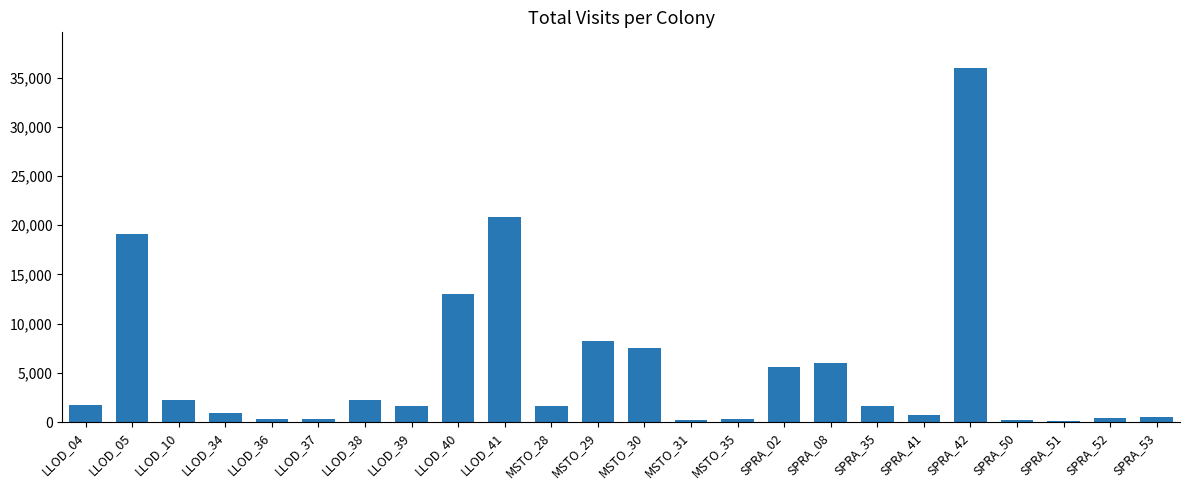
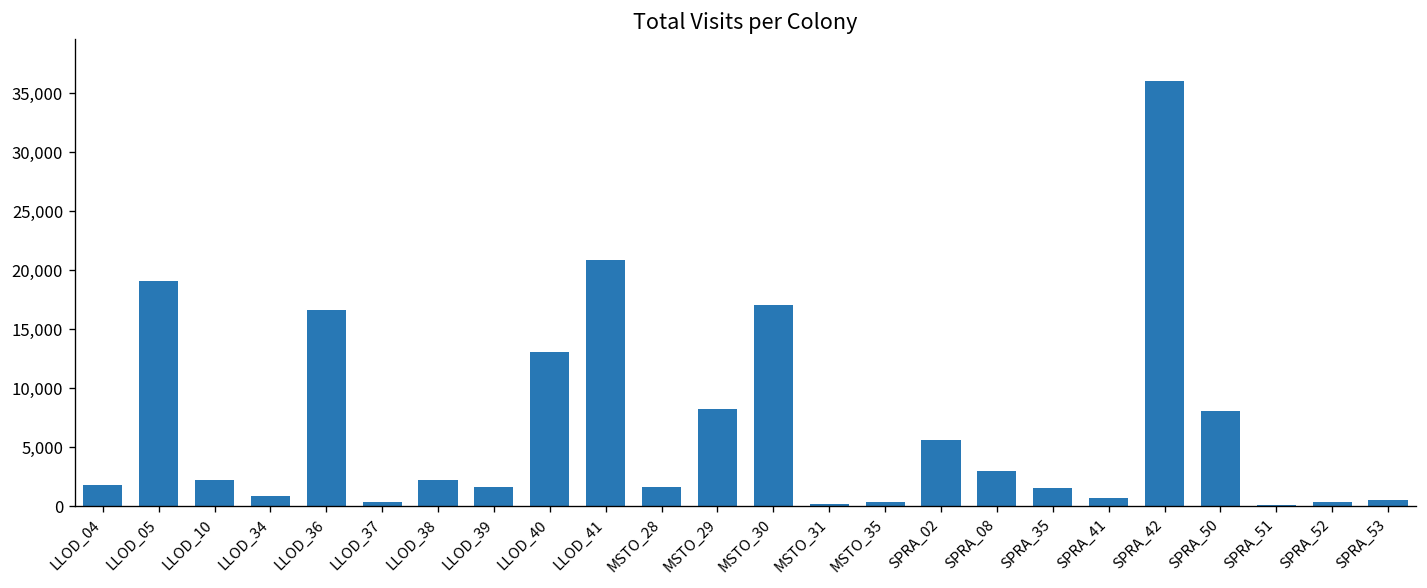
LLOD_36: 0 -> 17,000
MSTO_30: 8,000 -> 17,000
SPRA_08: 6,000 -> 3,000
SPRA_50: 0 -> 8,000
